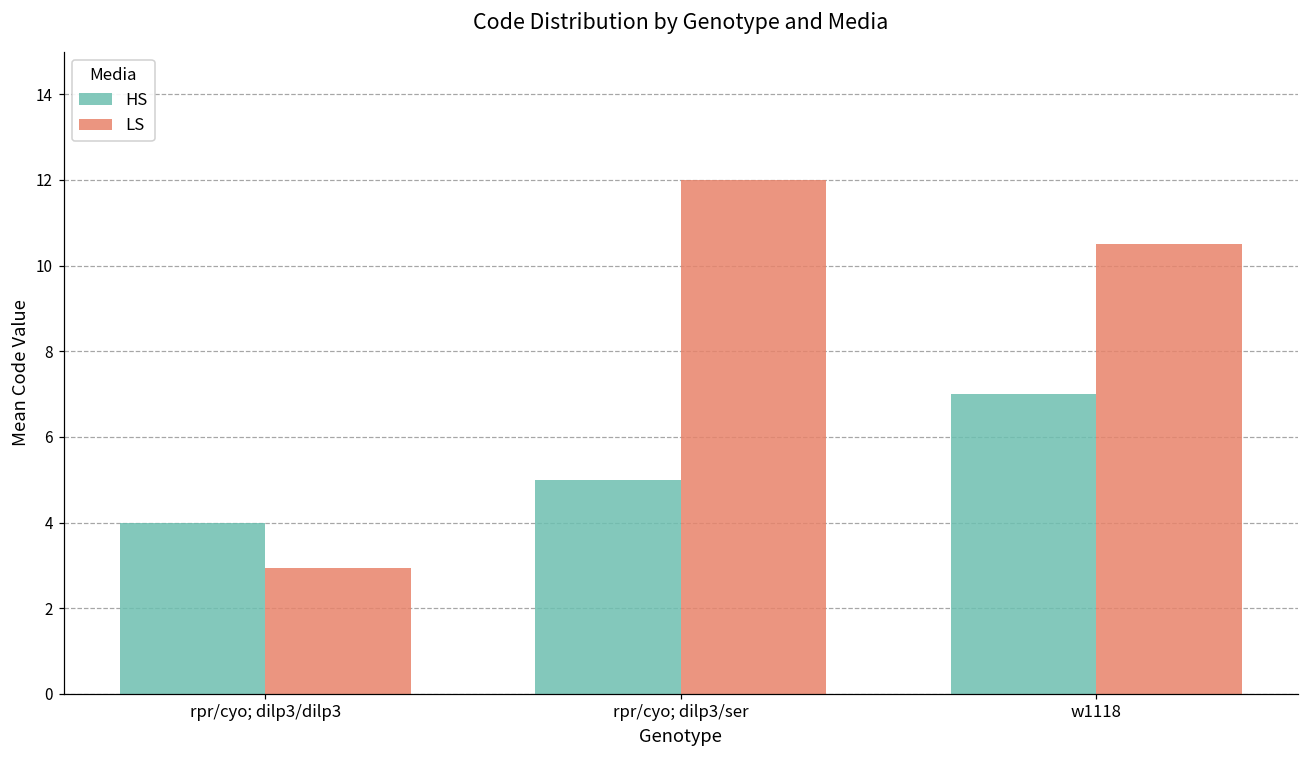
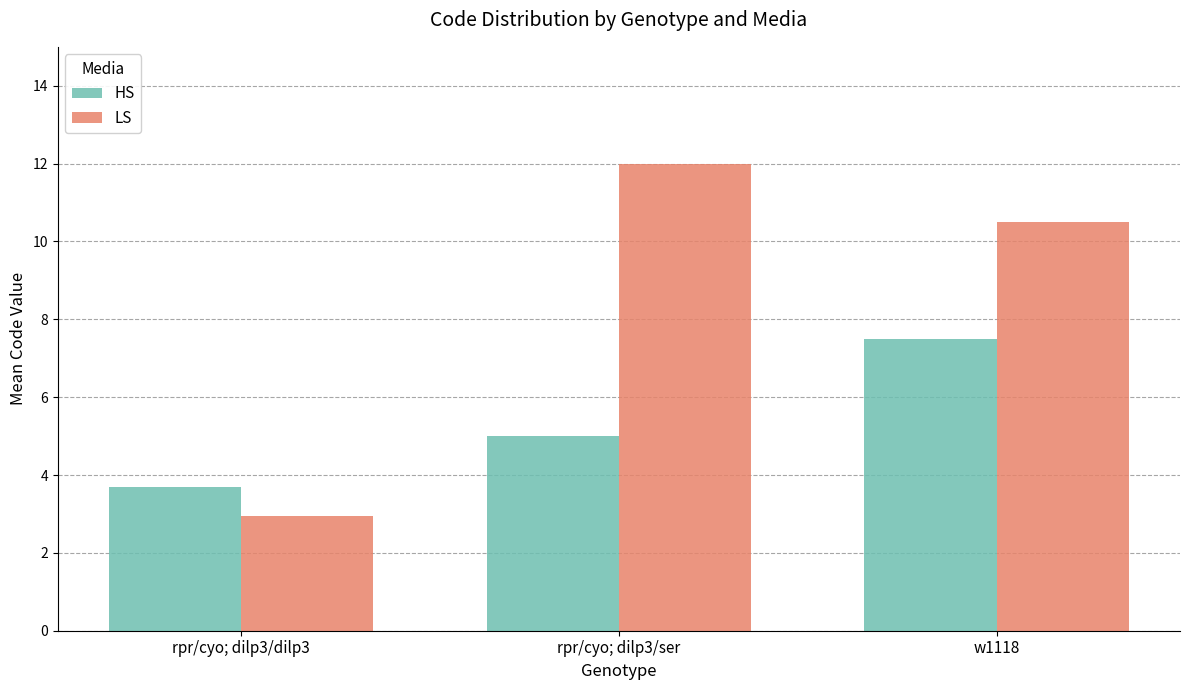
HS, rpr/cyo; dilp3/dilp3: 4.0 -> 3.7
HS, w1118: 7.0 -> 7.5
